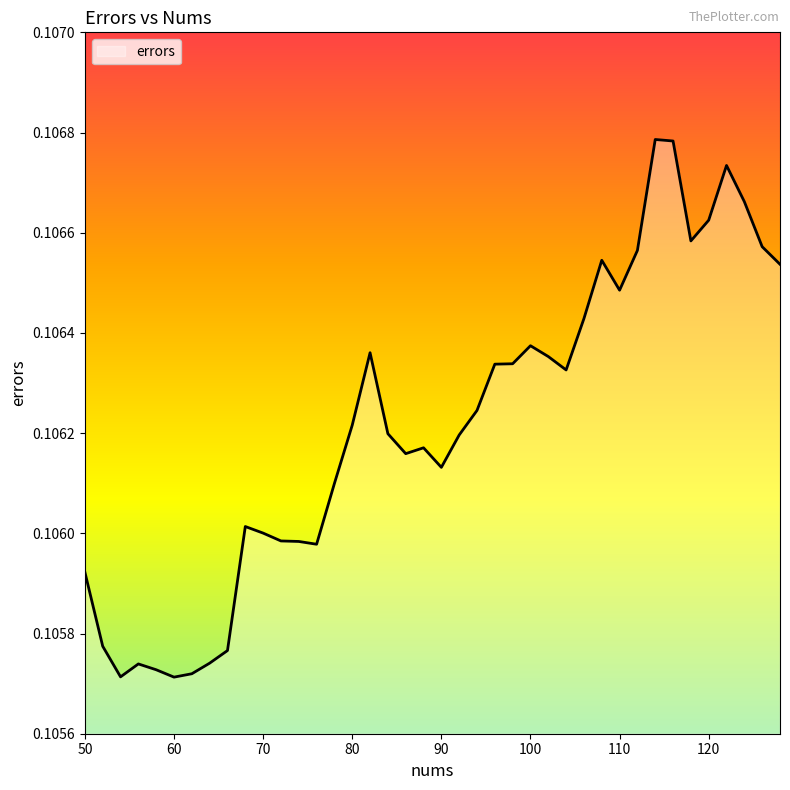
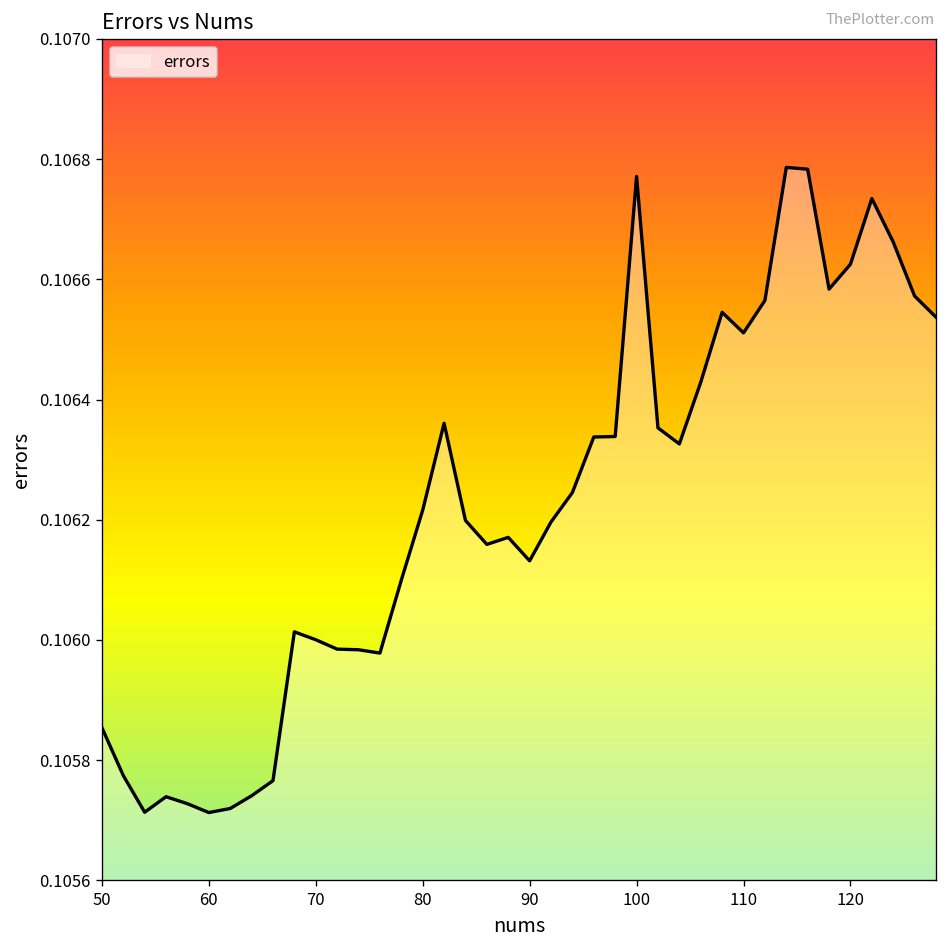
50: 0.10592 -> 0.10585
100: 0.10637 -> 0.10677
110: 0.10649 -> 0.10651
